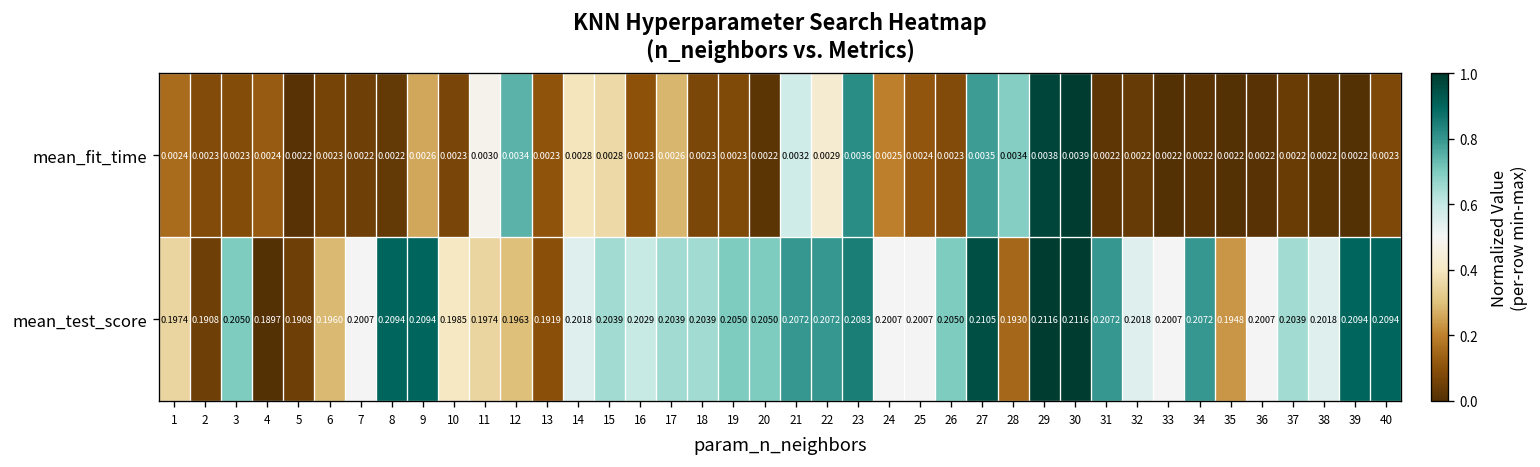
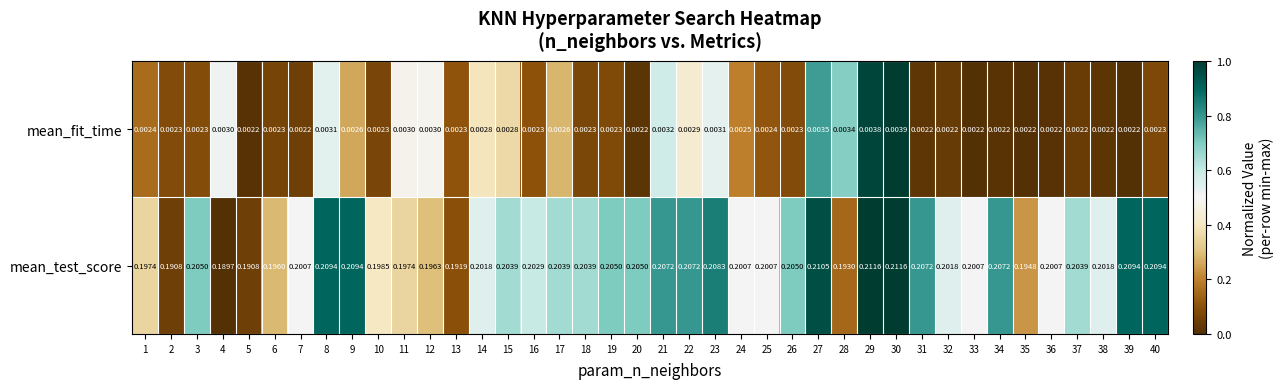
mean_fit_time, 4: 0.0024 -> 0.0030
mean_fit_time, 8: 0.0022 -> 0.0031
mean_fit_time, 12: 0.0034 -> 0.0030
mean_fit_time, 23: 0.0036 -> 0.0031
